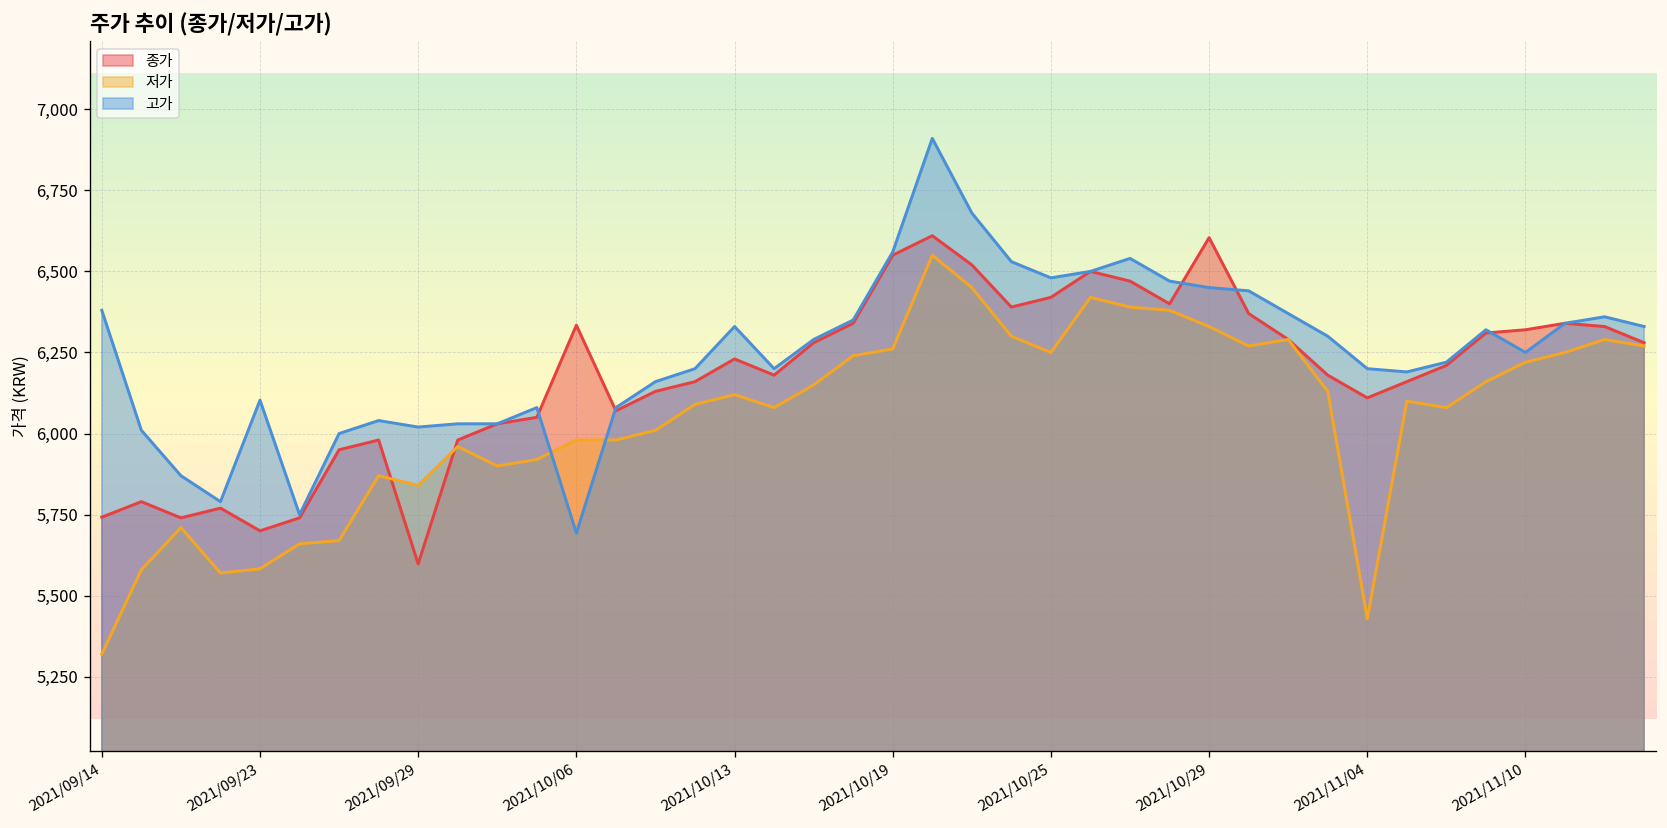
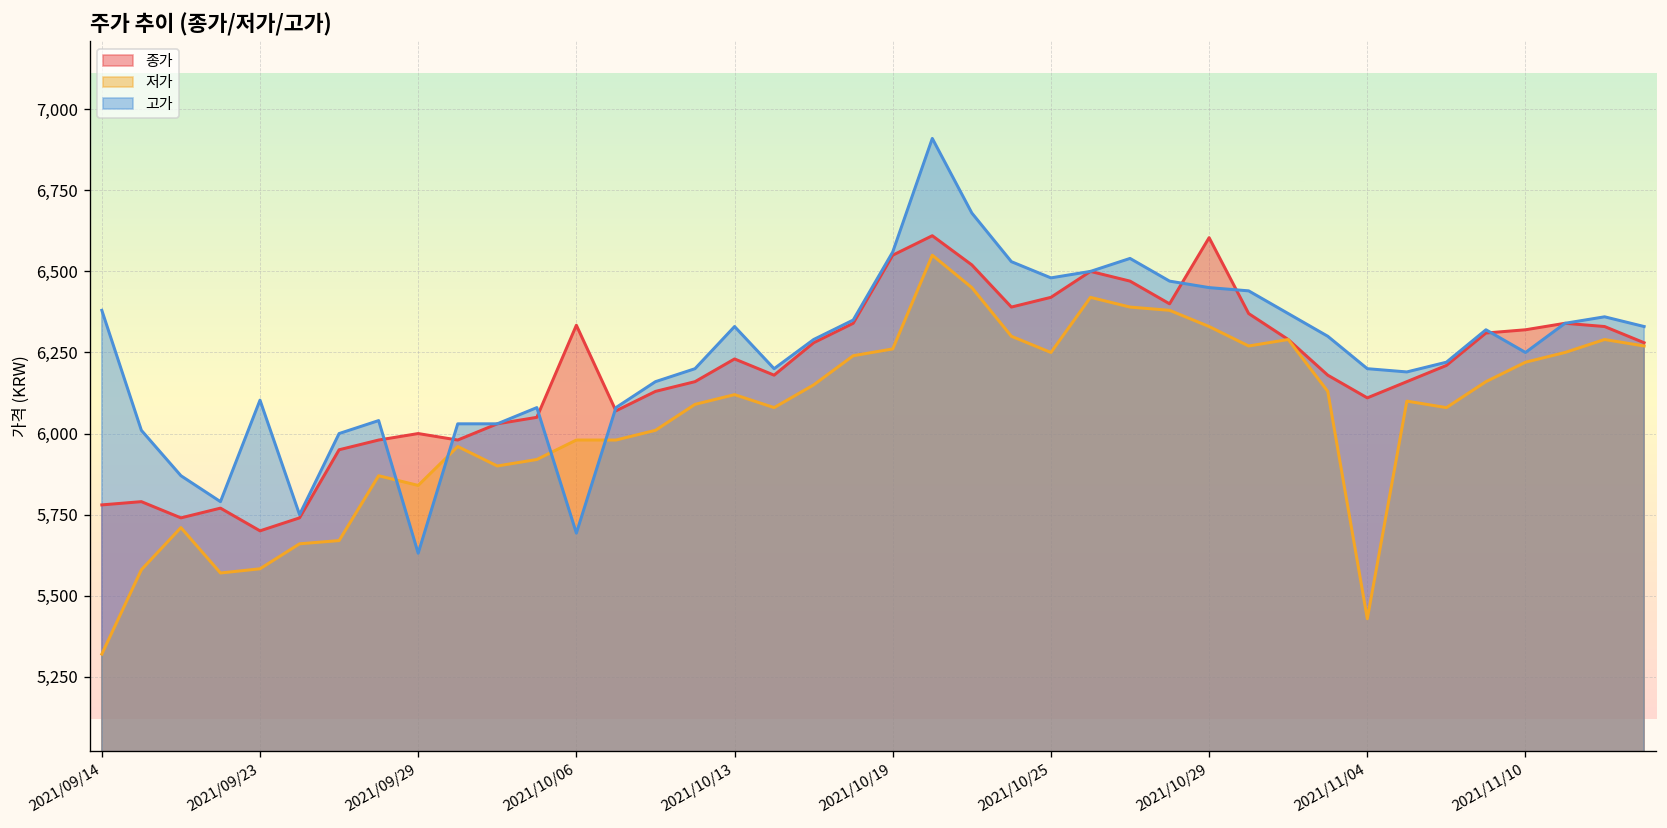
종가, 2021/09/14: 5,740 -> 5,780
종가, 2021/09/29: 5,600 -> 6,000
고가, 2021/09/29: 6,020 -> 5,630
